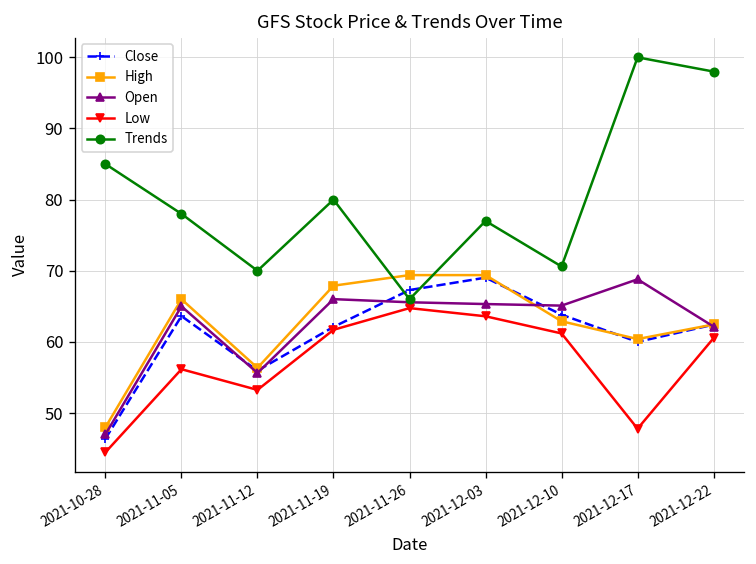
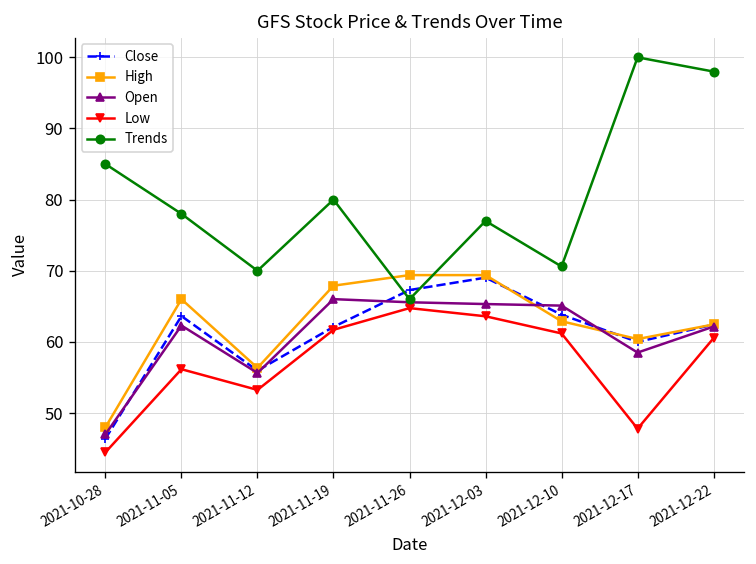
Open, 2021-11-05: 65 -> 62
Open, 2021-12-17: 69 -> 59
